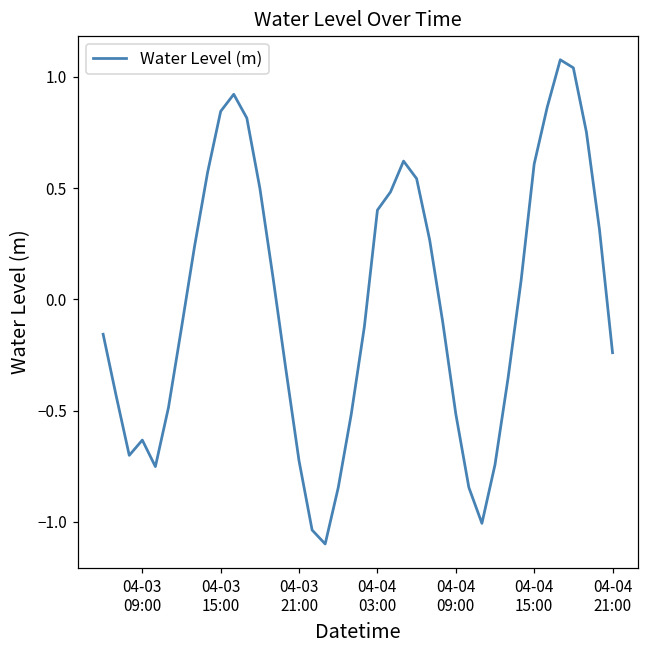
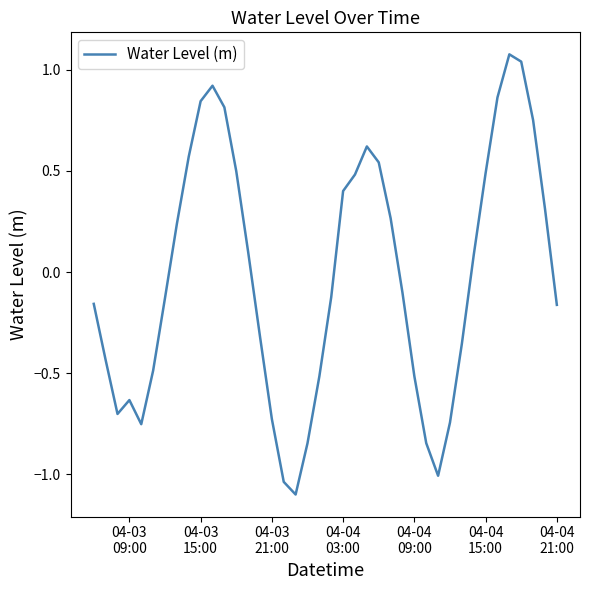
04-04 15:00: 0.61 -> 0.49
04-04 21:00: -0.24 -> -0.16
